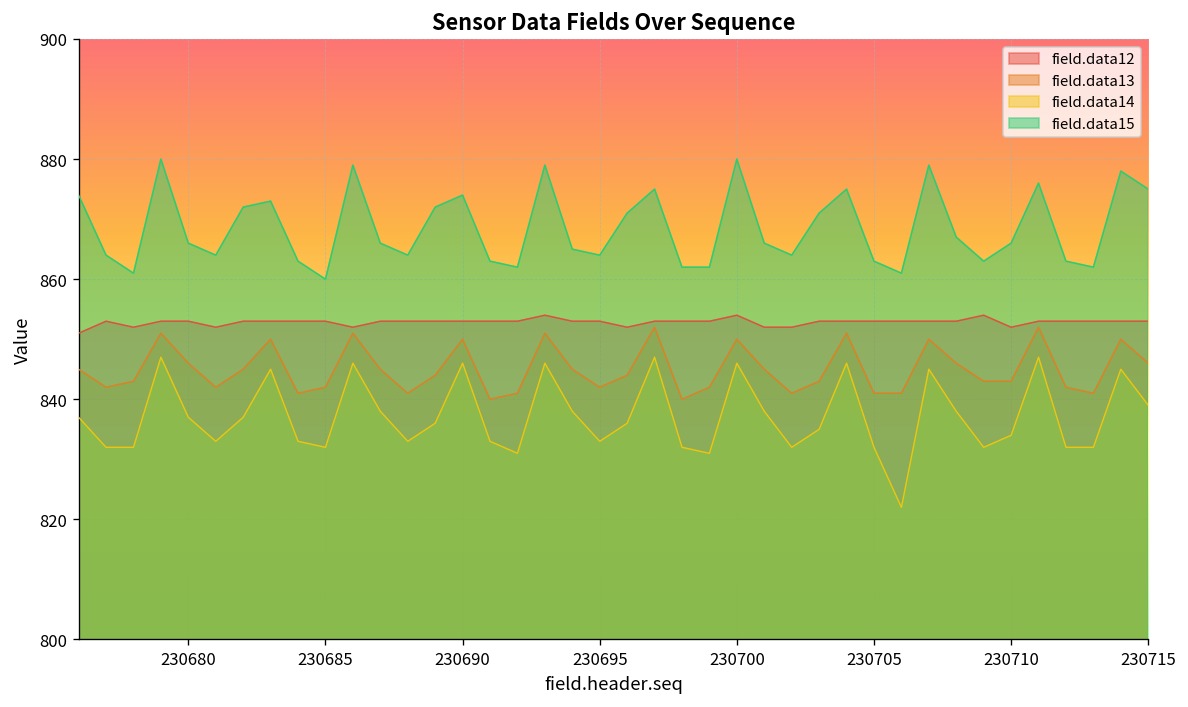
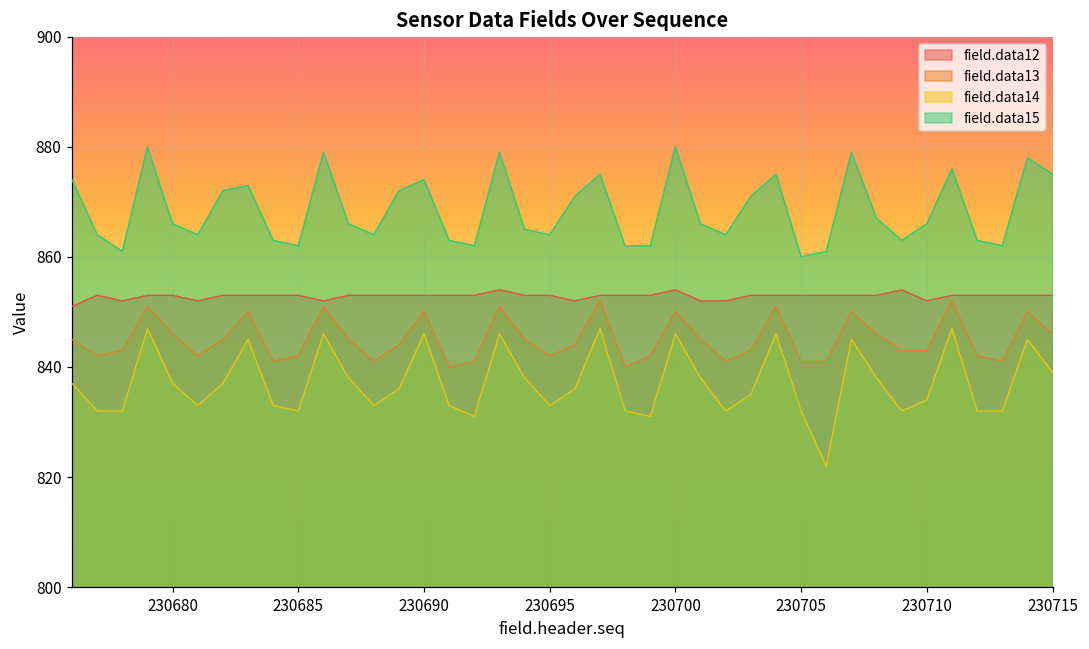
field.data15, 230685: 860 -> 862
field.data15, 230705: 863 -> 860
